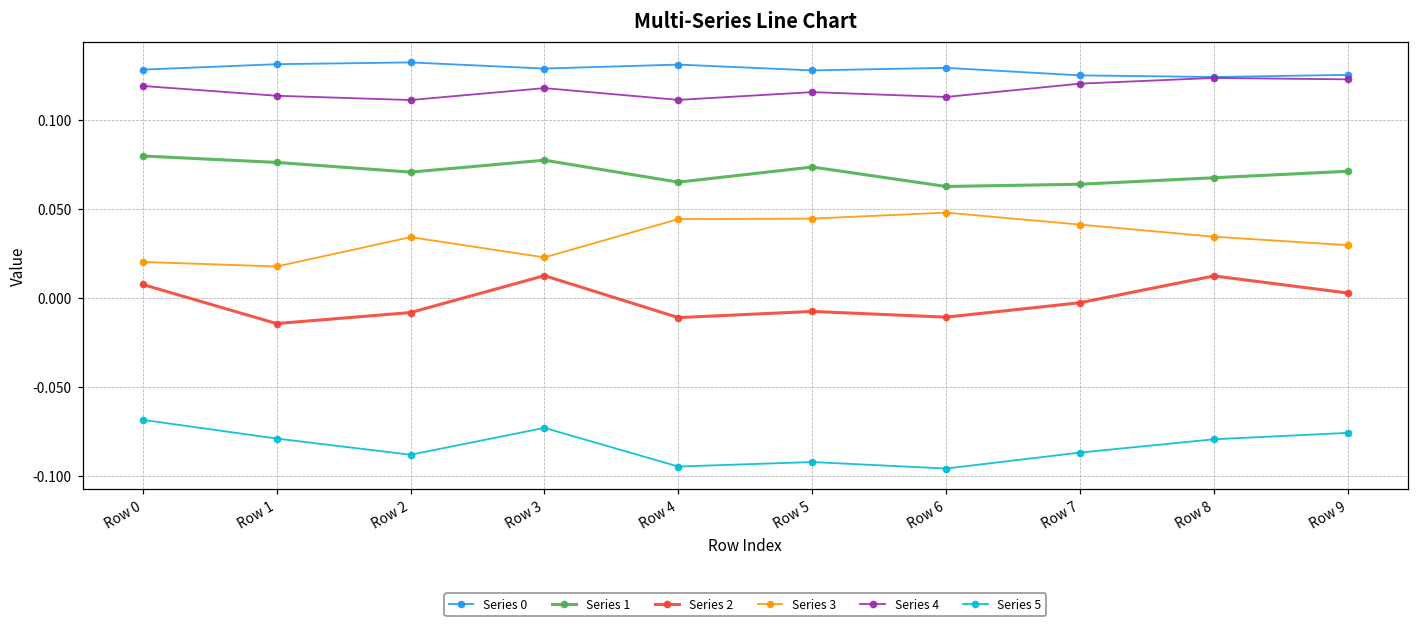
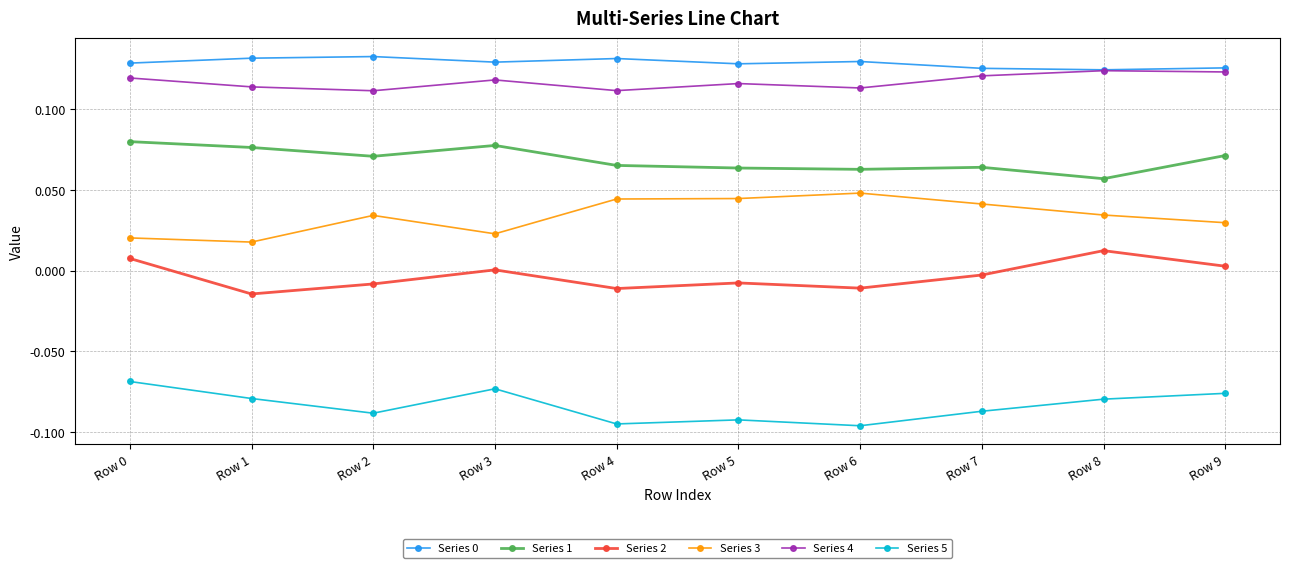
Series 2, Row 3: 0.012 -> 0.000
Series 1, Row 5: 0.074 -> 0.063
Series 1, Row 8: 0.067 -> 0.057
